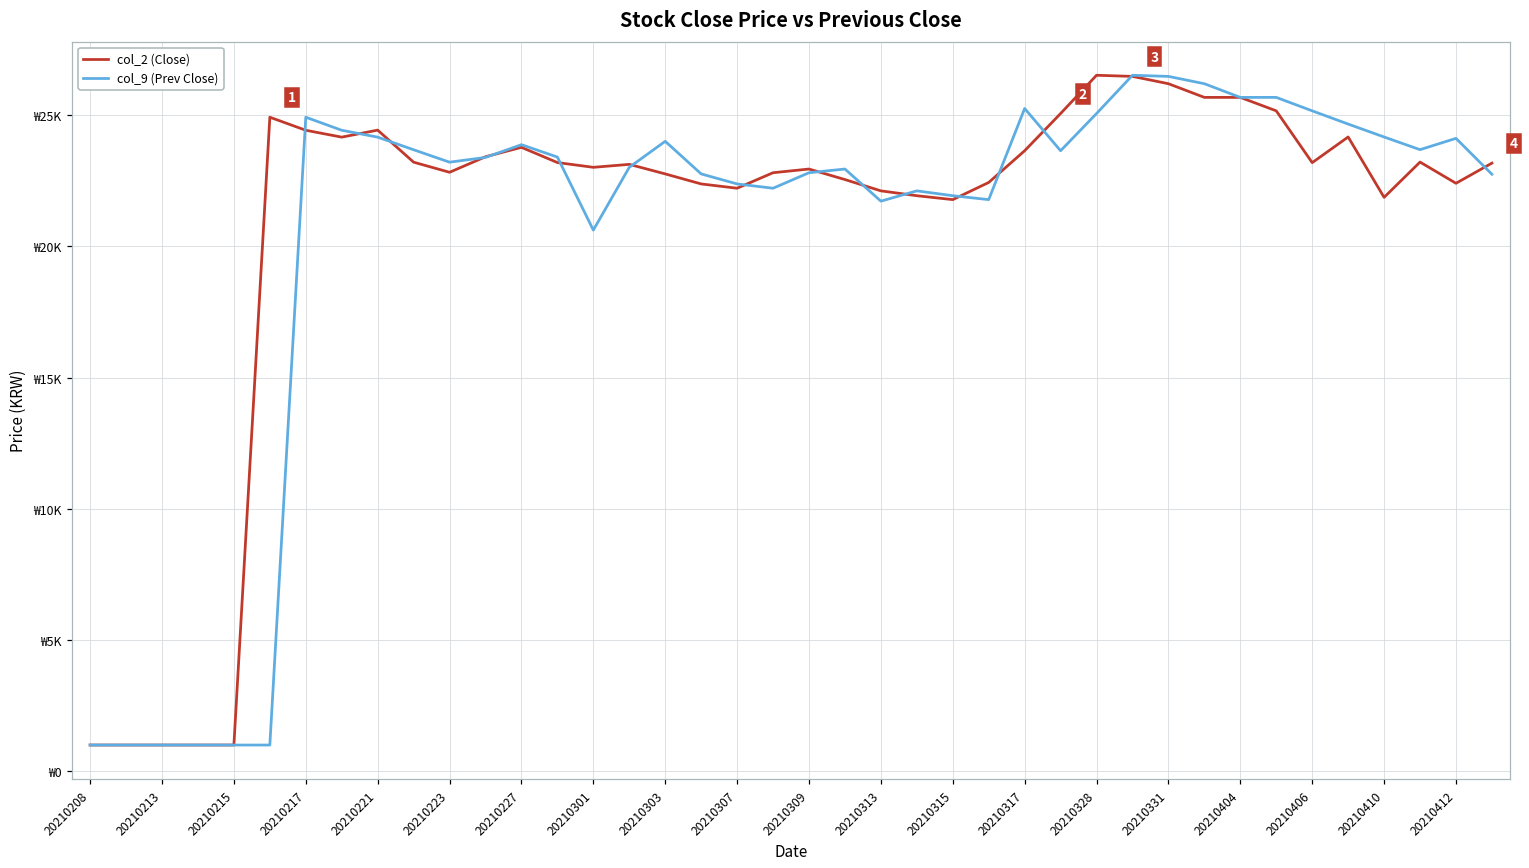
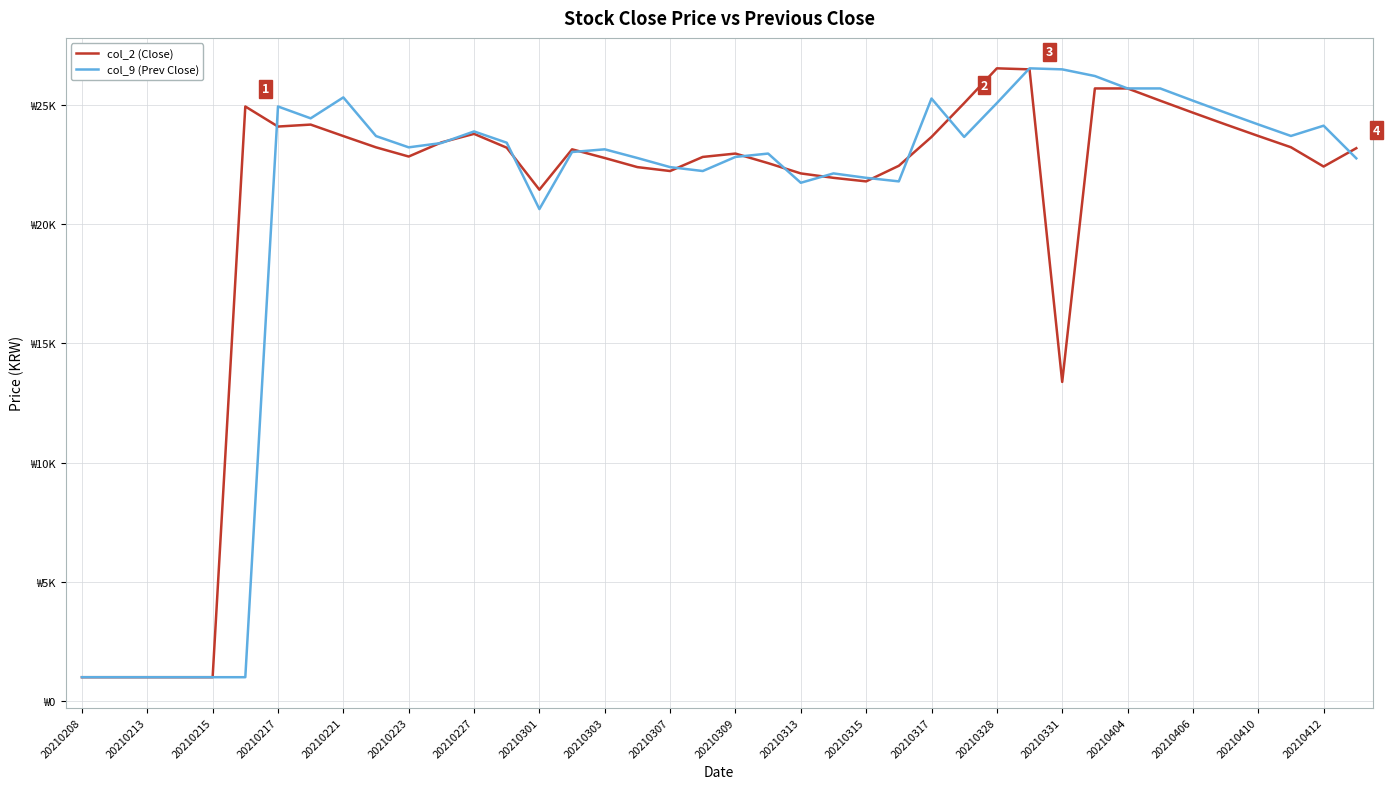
col_2 (Close), 20210217: ₩24400 -> ₩24100
col_2 (Close), 20210221: ₩24400 -> ₩23700
col_9 (Prev Close), 20210221: ₩24200 -> ₩25300
col_2 (Close), 20210301: ₩23000 -> ₩21400
col_9 (Prev Close), 20210303: ₩24000 -> ₩23100
col_2 (Close), 20210331: ₩26200 -> ₩13400
col_2 (Close), 20210406: ₩23200 -> ₩24700
col_2 (Close), 20210410: ₩21900 -> ₩23700
